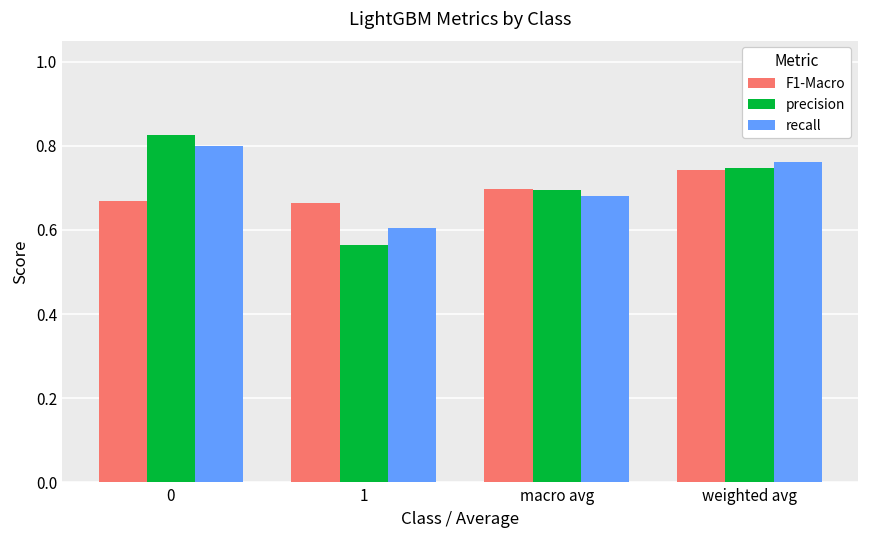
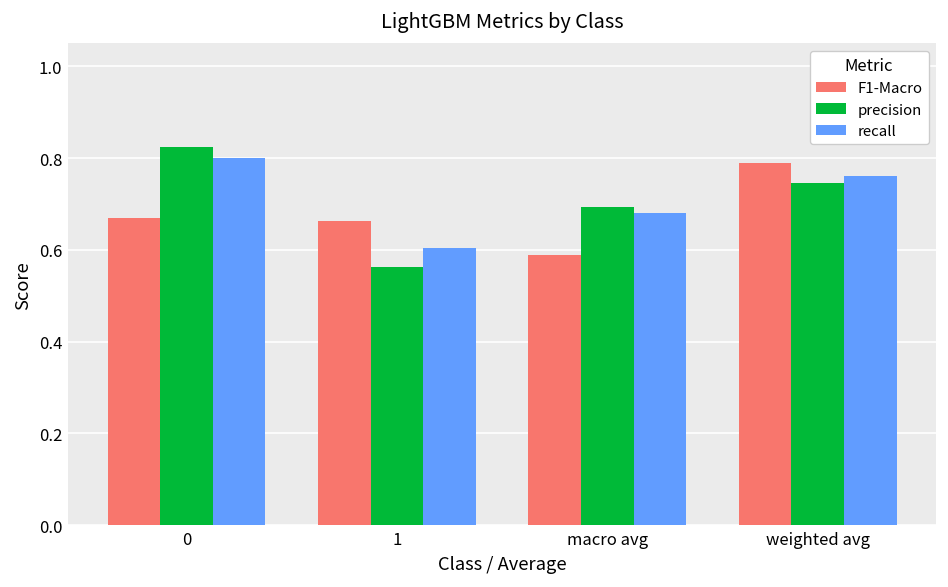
F1-Macro, macro avg: 0.70 -> 0.59
F1-Macro, weighted avg: 0.74 -> 0.79
